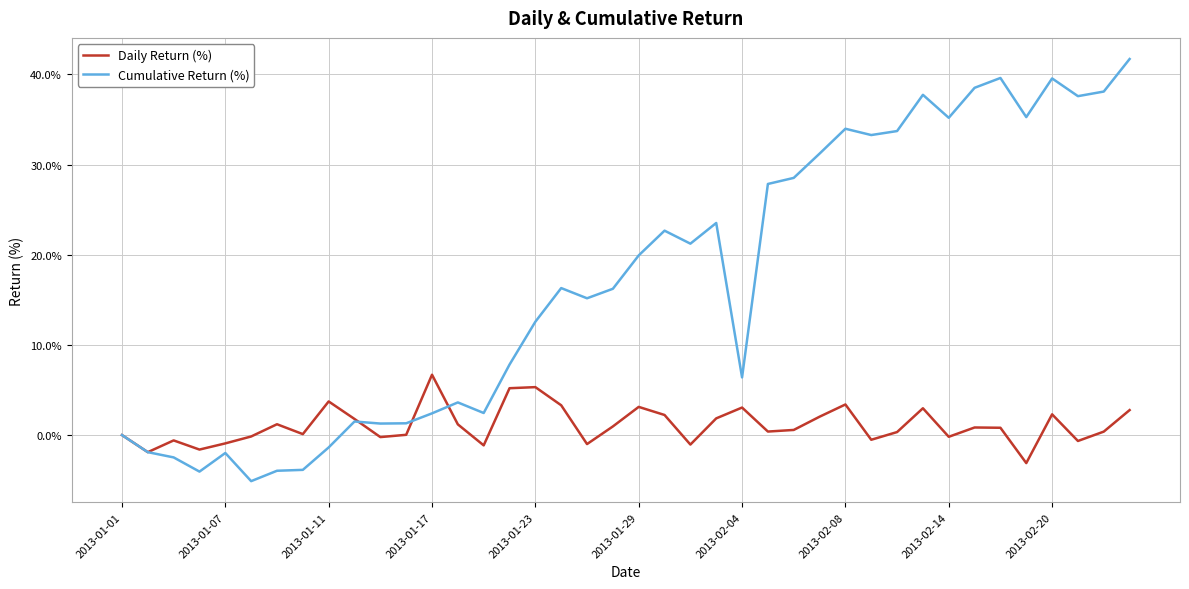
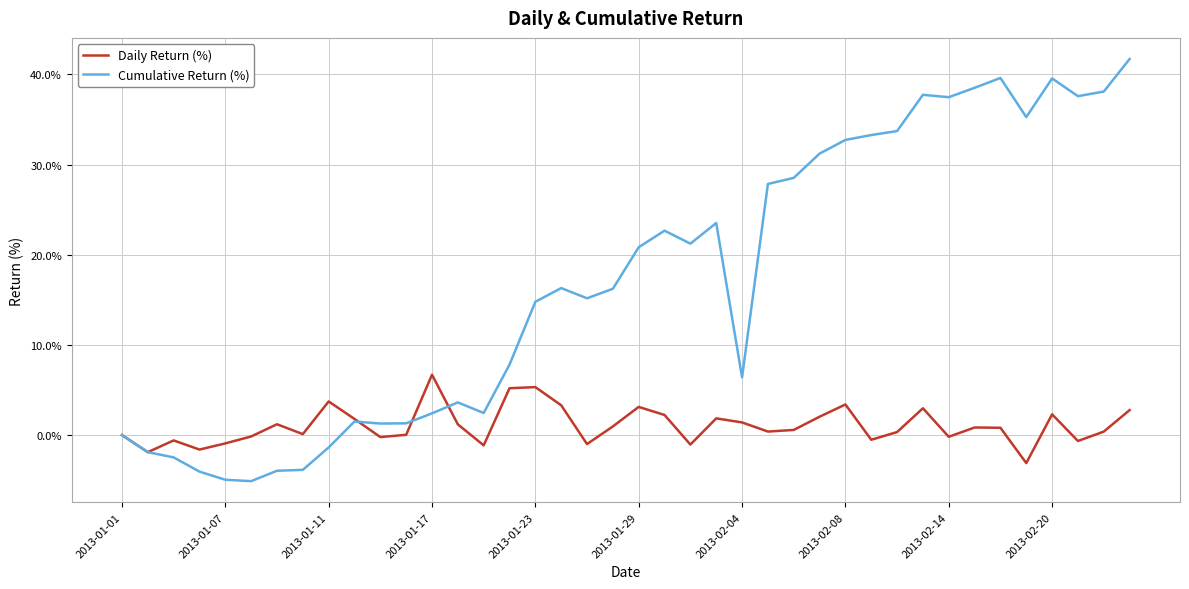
Cumulative Return (%), 2013-01-07: -2% -> -5%
Cumulative Return (%), 2013-01-23: 13% -> 15%
Cumulative Return (%), 2013-01-29: 20% -> 21%
Daily Return (%), 2013-02-04: 3% -> 1%
Cumulative Return (%), 2013-02-08: 34% -> 33%
Cumulative Return (%), 2013-02-14: 35% -> 37%
